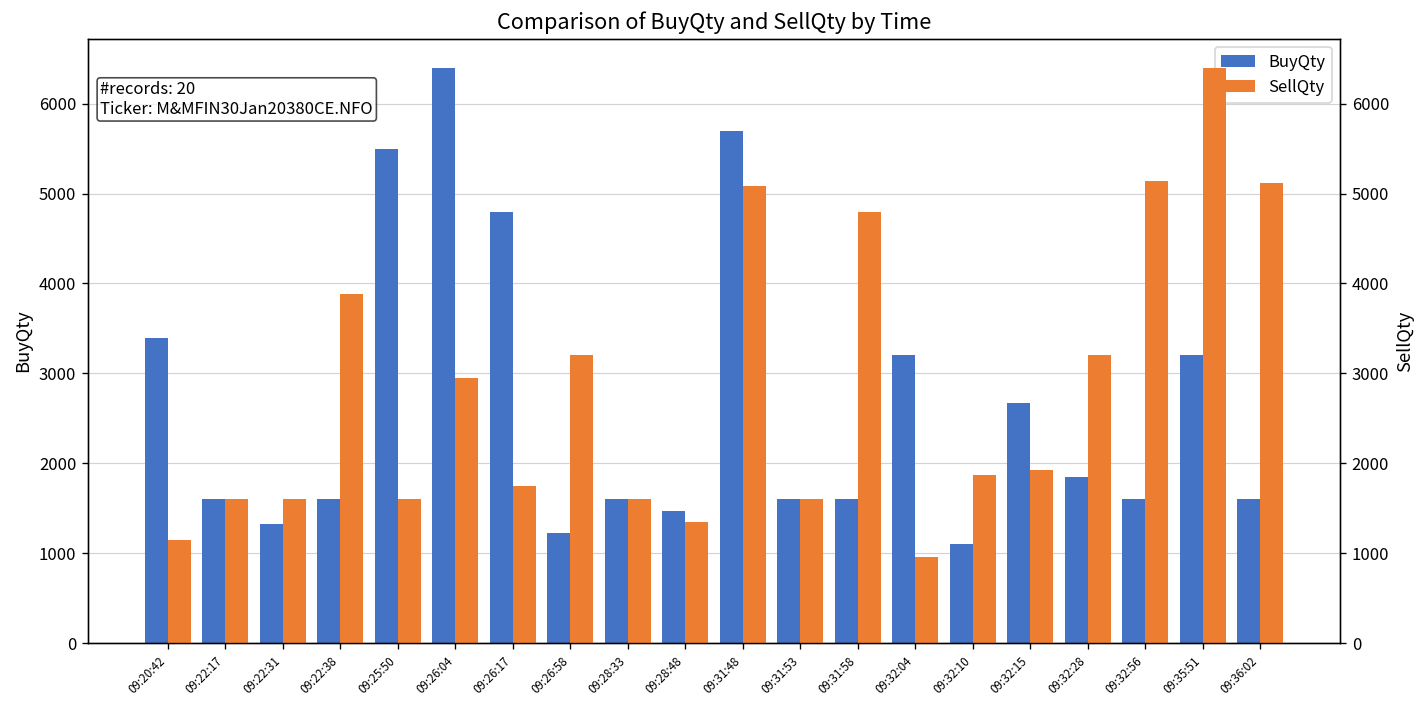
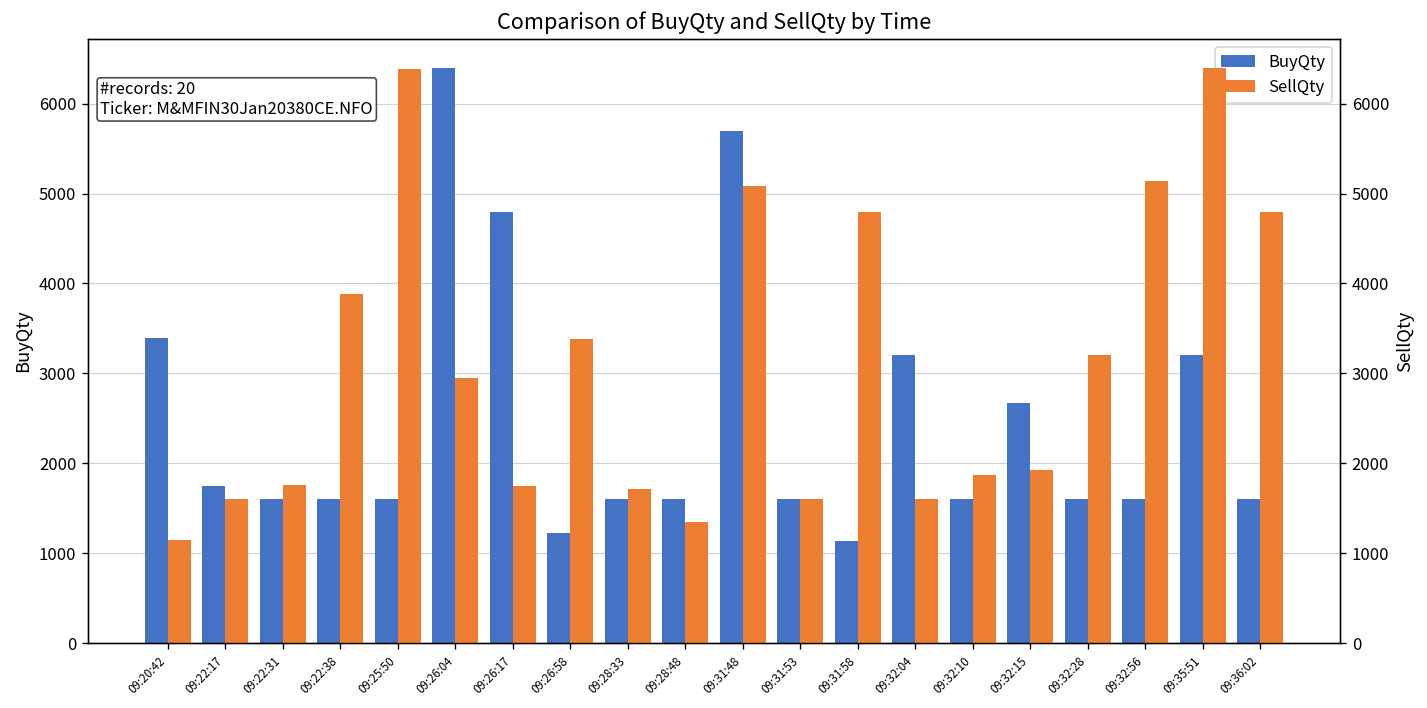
BuyQty, 09:22:17: 1600 -> 1800
BuyQty, 09:22:31: 1300 -> 1600
BuyQty, 09:25:50: 5500 -> 1600
BuyQty, 09:28:48: 1500 -> 1600
BuyQty, 09:31:58: 1600 -> 1100
BuyQty, 09:32:10: 1100 -> 1600
BuyQty, 09:32:28: 1800 -> 1600
SellQty, 09:22:31: 1600 -> 1800
SellQty, 09:25:50: 1600 -> 6400
SellQty, 09:26:58: 3200 -> 3400
SellQty, 09:28:33: 1600 -> 1700
SellQty, 09:32:04: 1000 -> 1600
SellQty, 09:36:02: 5100 -> 4800
